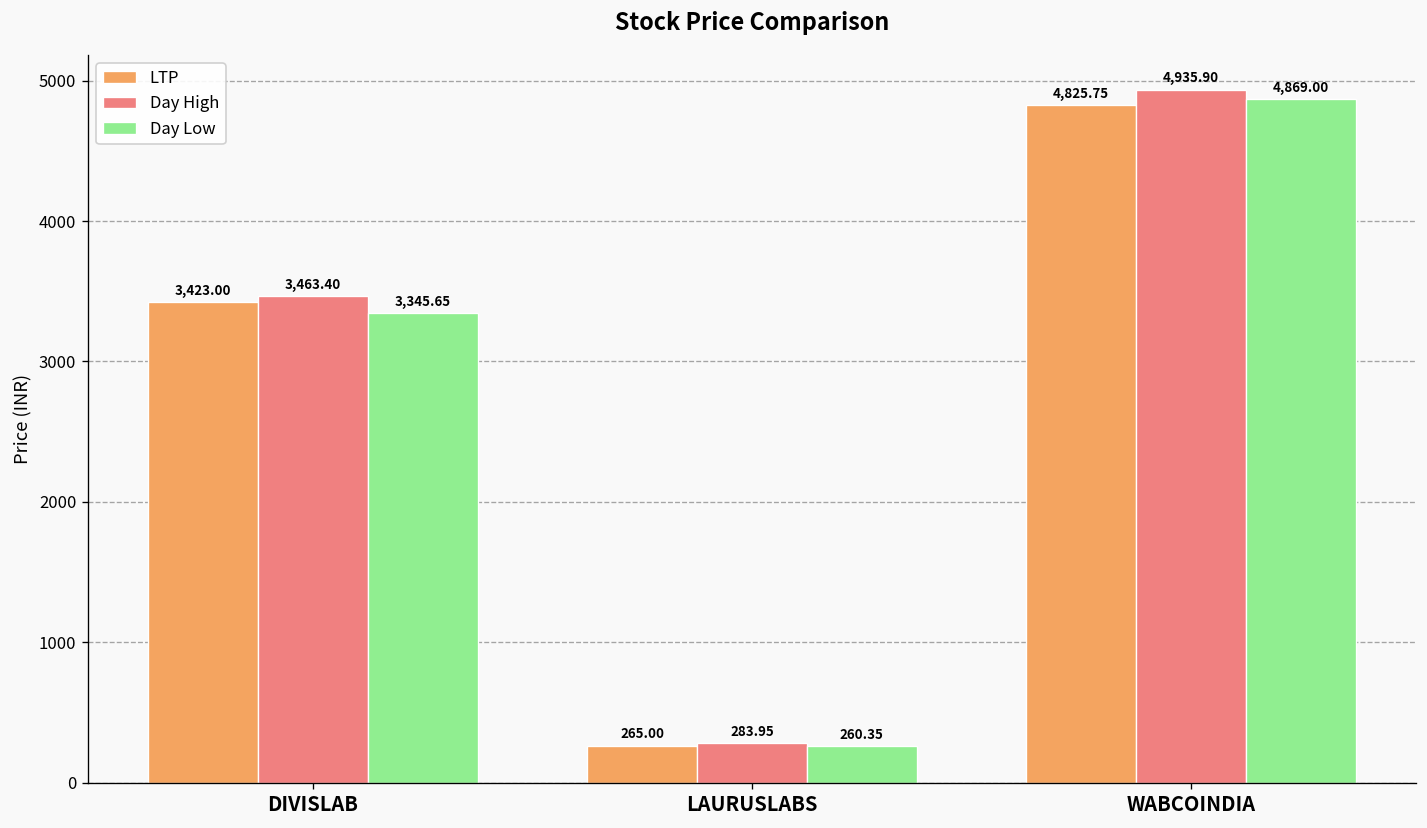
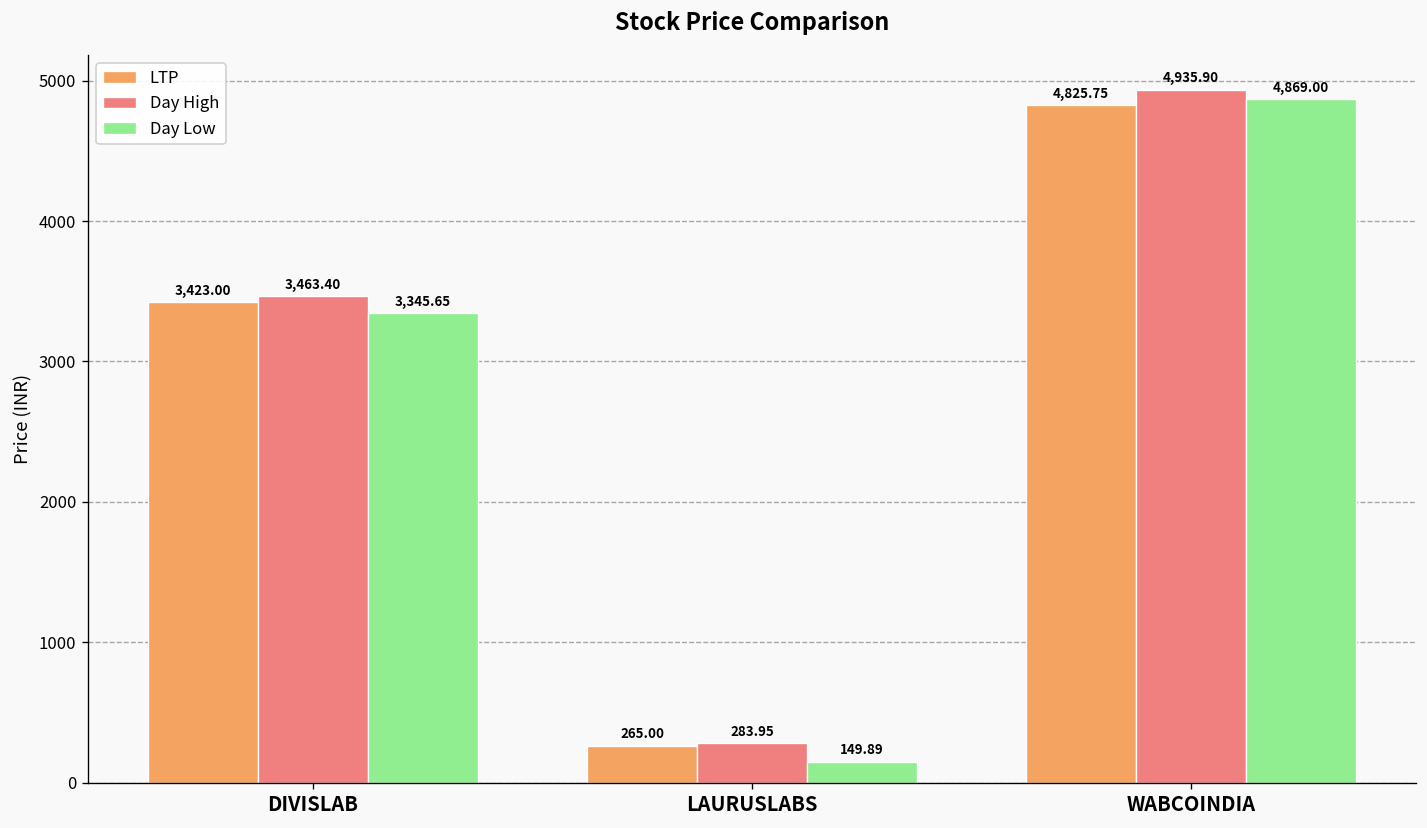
Day Low, LAURUSLABS: 260.35 -> 149.89
